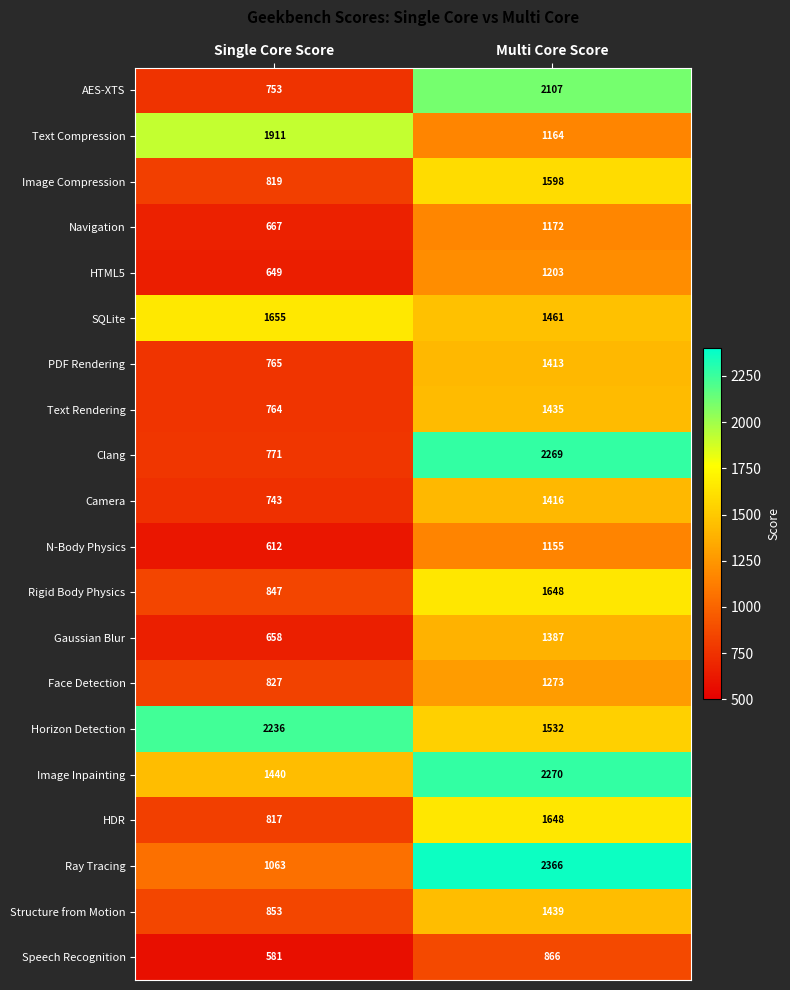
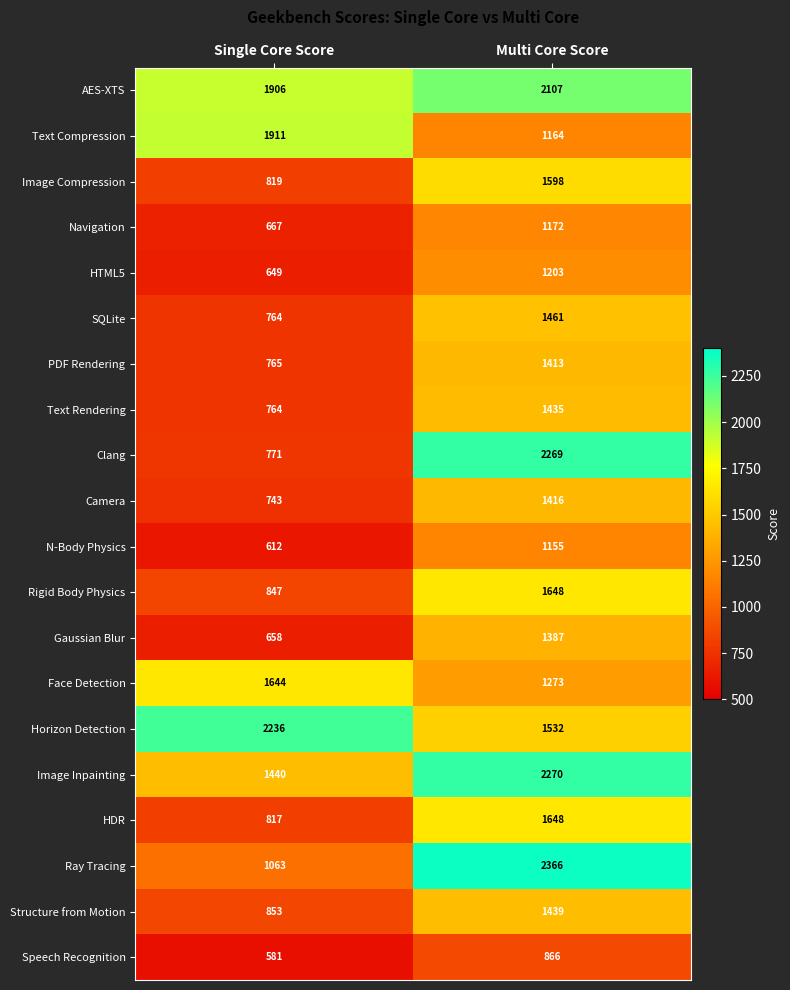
AES-XTS, Single Core Score: 753 -> 1906
SQLite, Single Core Score: 1655 -> 764
Face Detection, Single Core Score: 827 -> 1644
